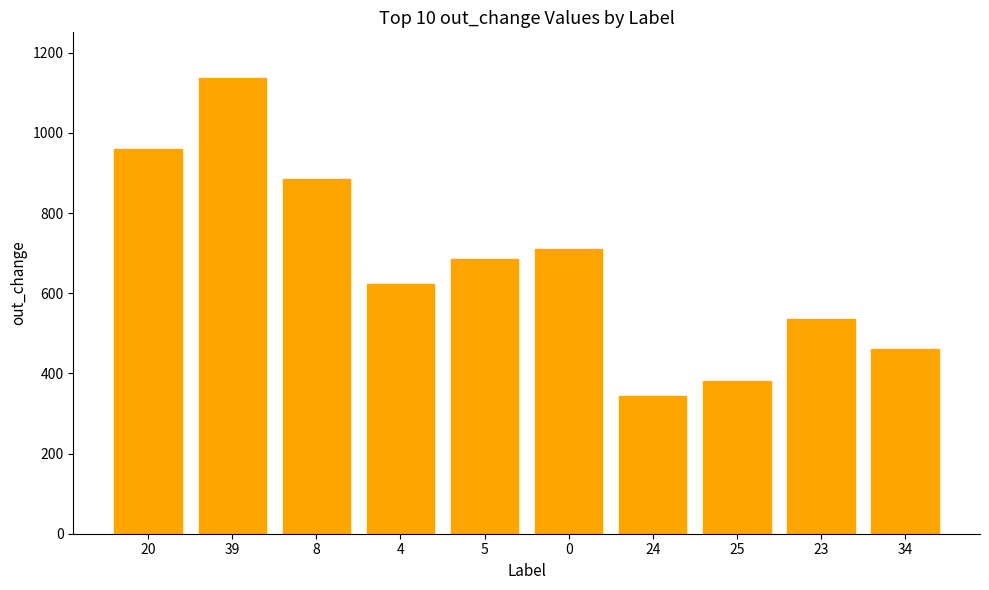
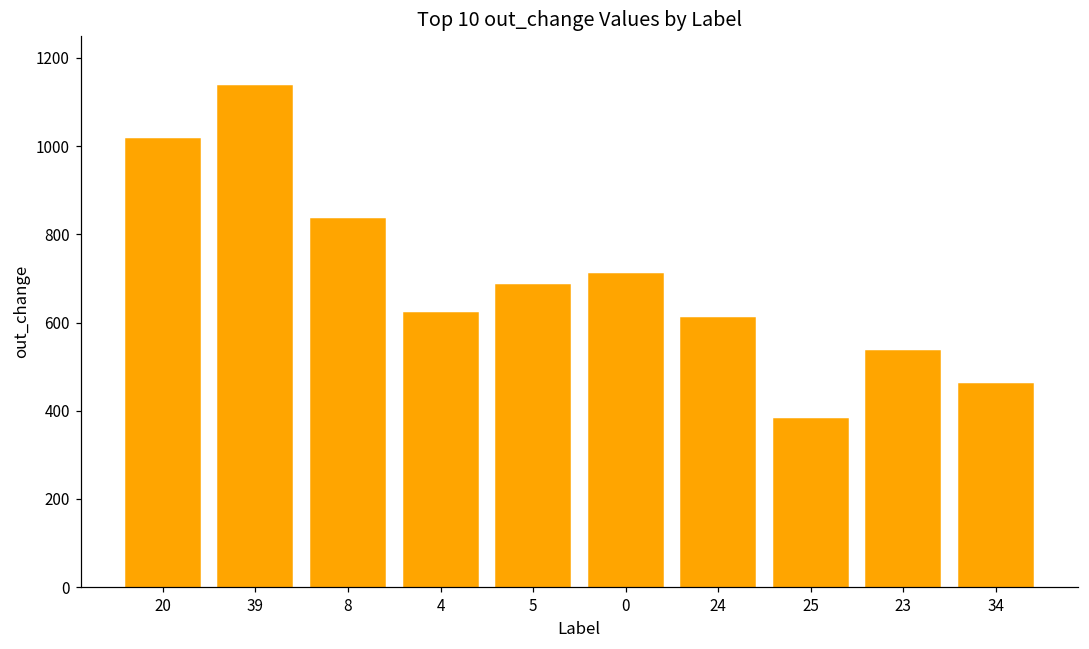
20: 960 -> 1020
8: 890 -> 840
24: 340 -> 610
